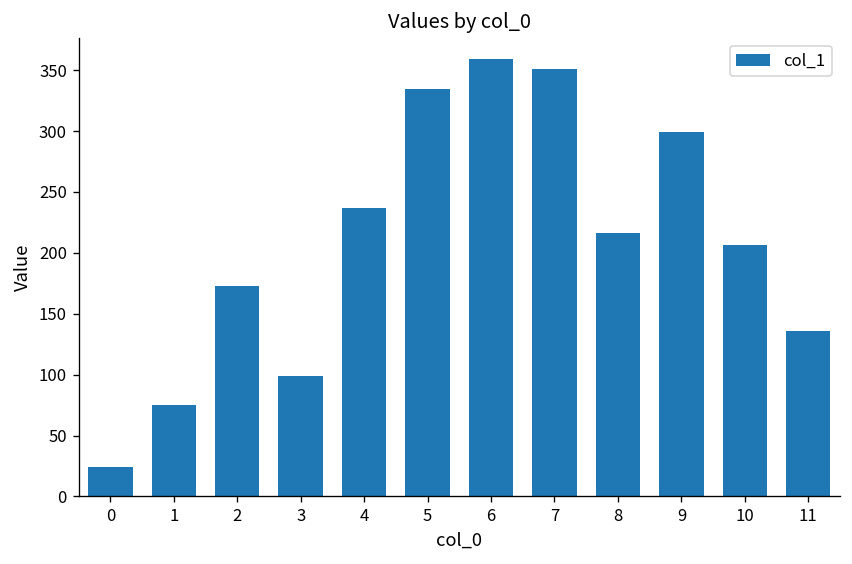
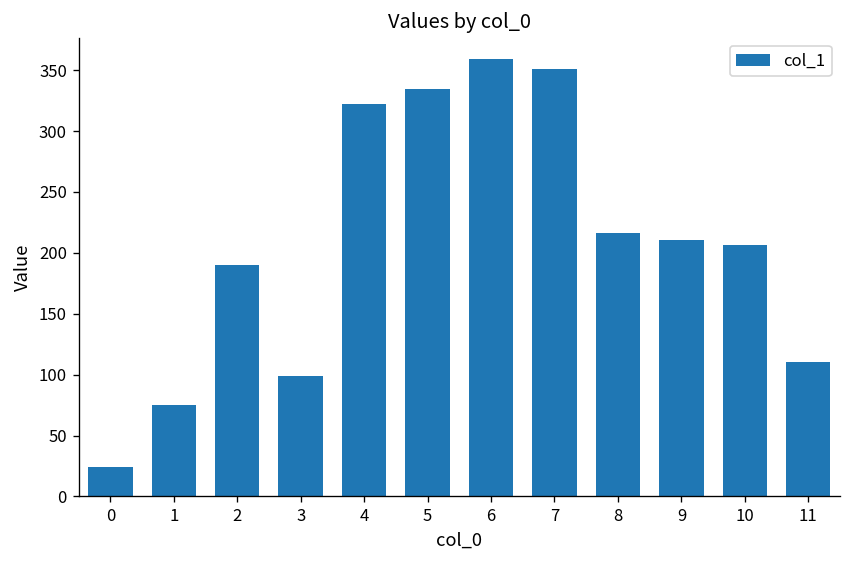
2: 173 -> 190
4: 237 -> 322
9: 300 -> 211
11: 135 -> 110
